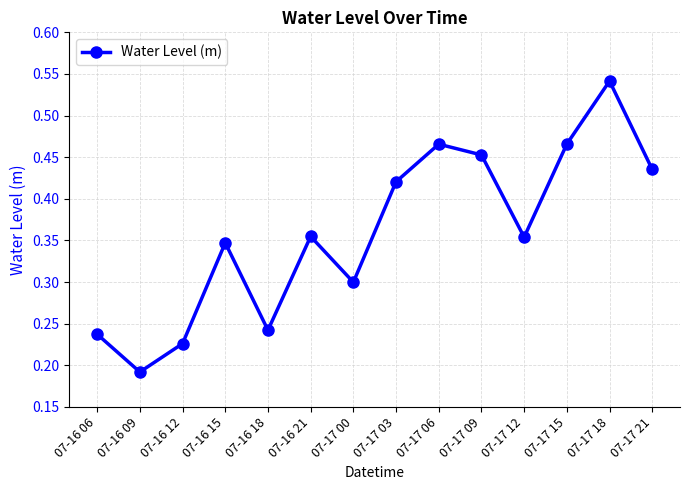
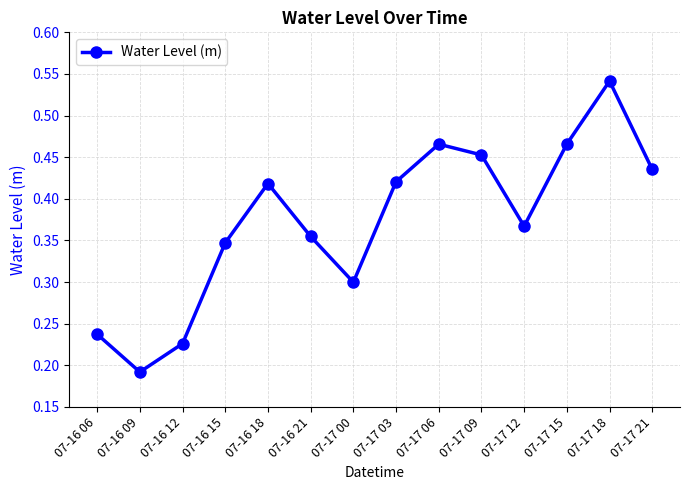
07-16 18: 0.24 -> 0.42
07-17 12: 0.35 -> 0.37
